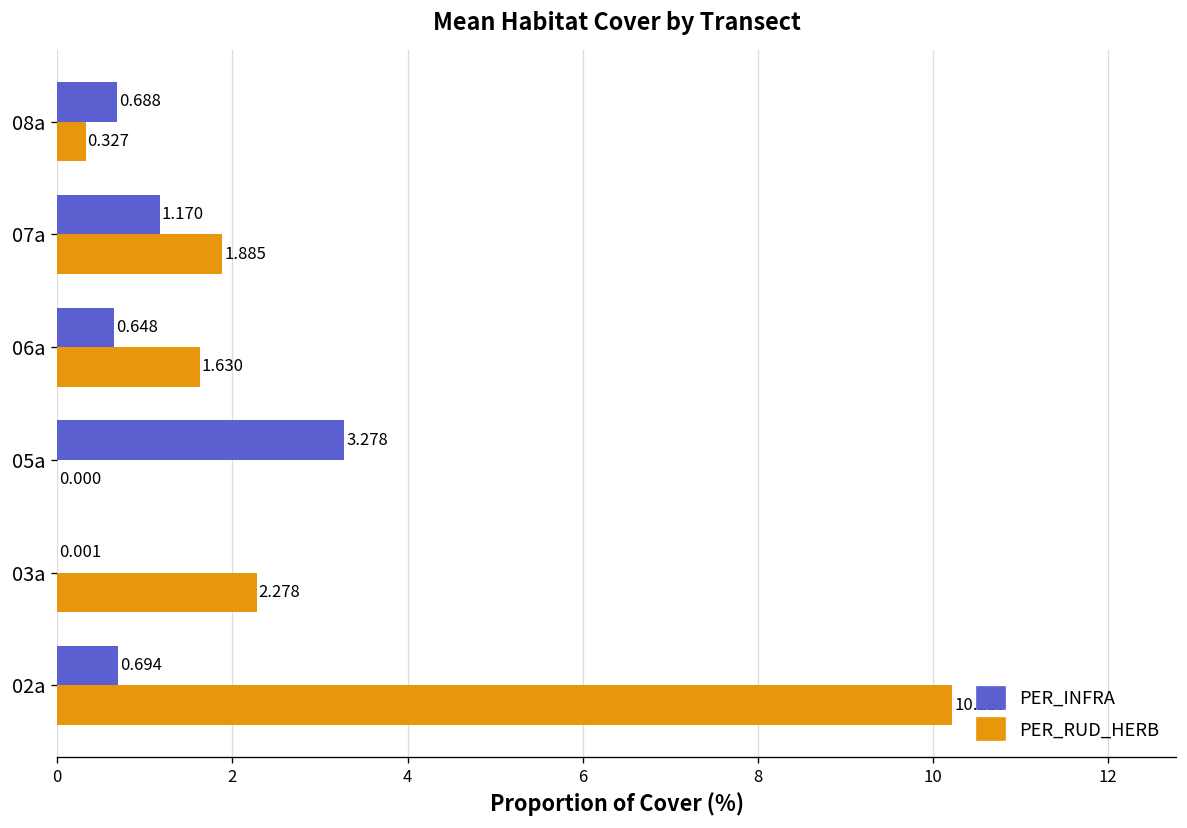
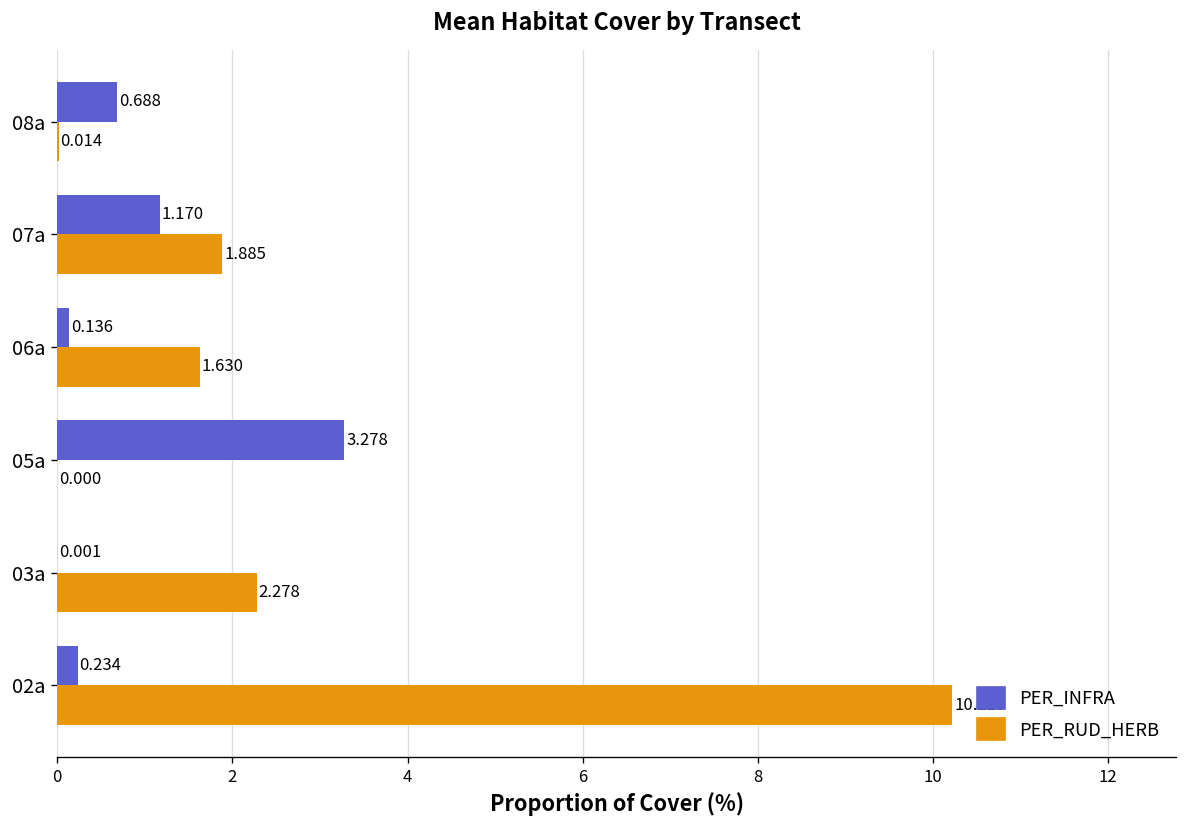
PER_RUD_HERB, 08a: 0.327 -> 0.014
PER_INFRA, 06a: 0.648 -> 0.136
PER_INFRA, 02a: 0.694 -> 0.234
